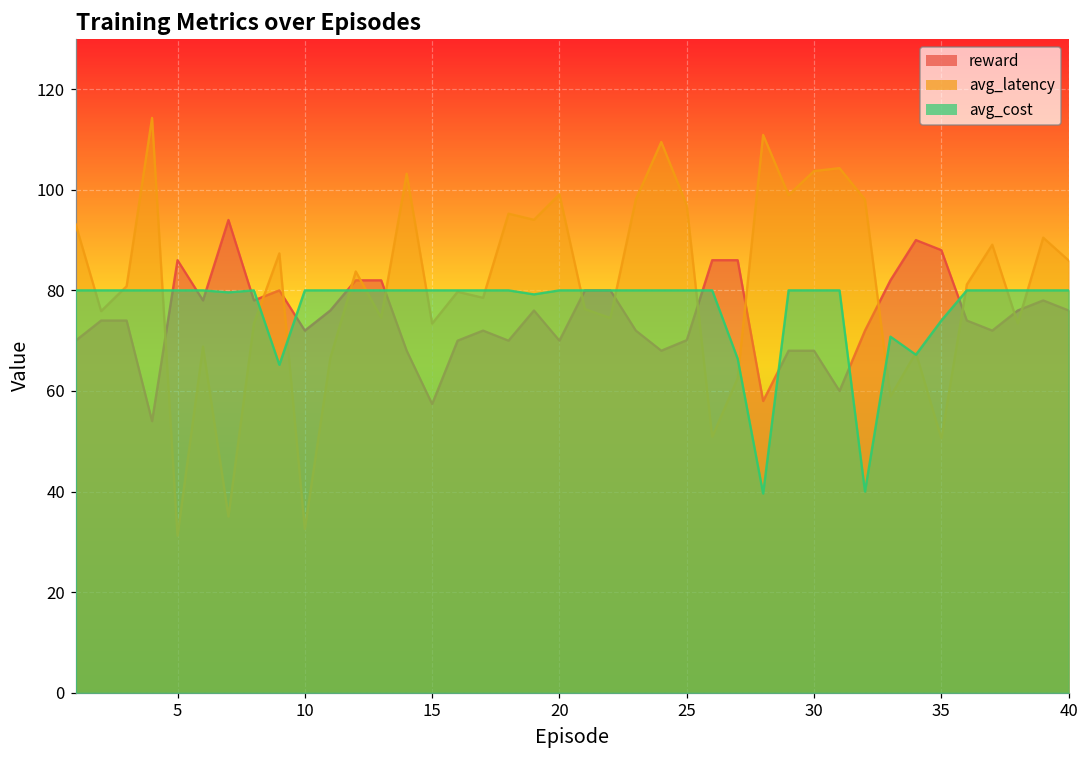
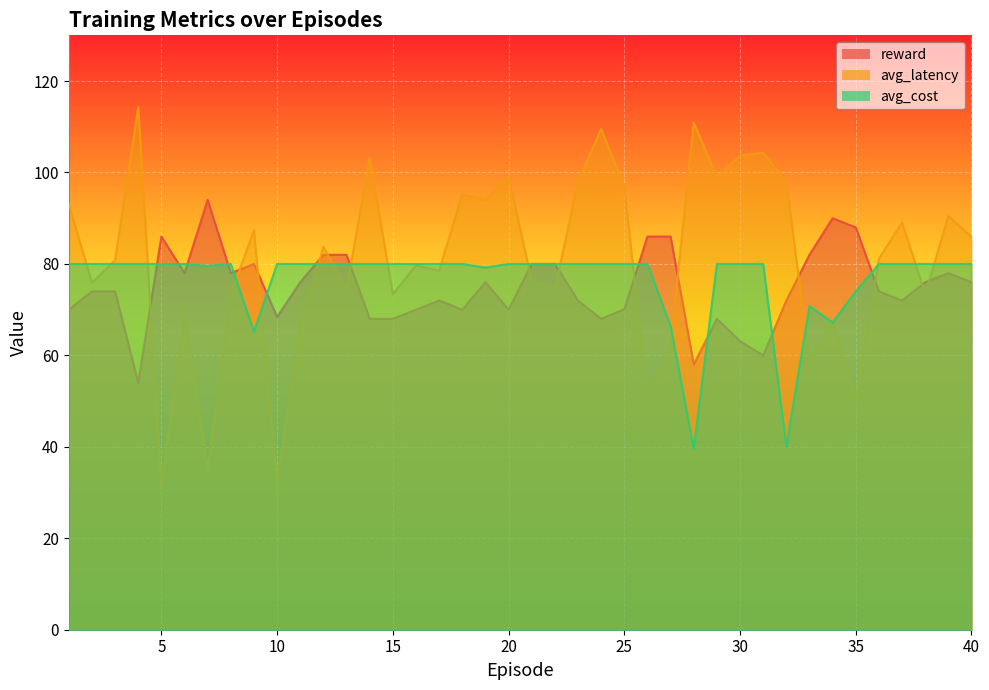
reward, 10: 72 -> 68
reward, 15: 57 -> 68
reward, 30: 68 -> 63
